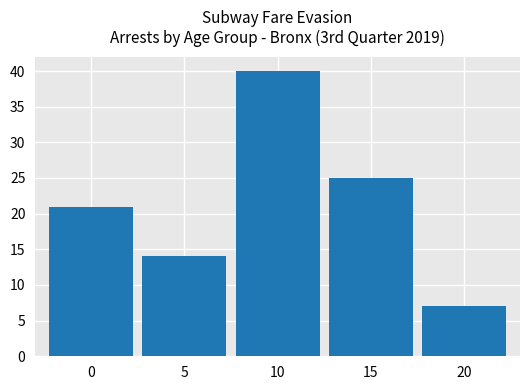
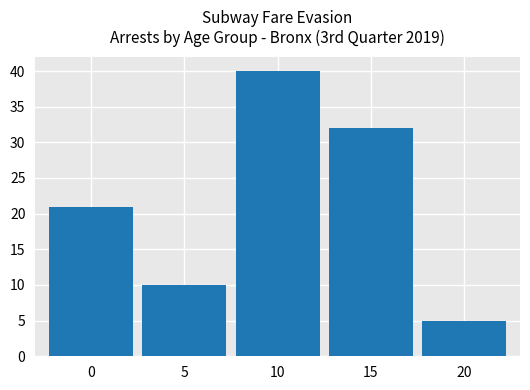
5: 14 -> 10
15: 25 -> 32
20: 7 -> 5
